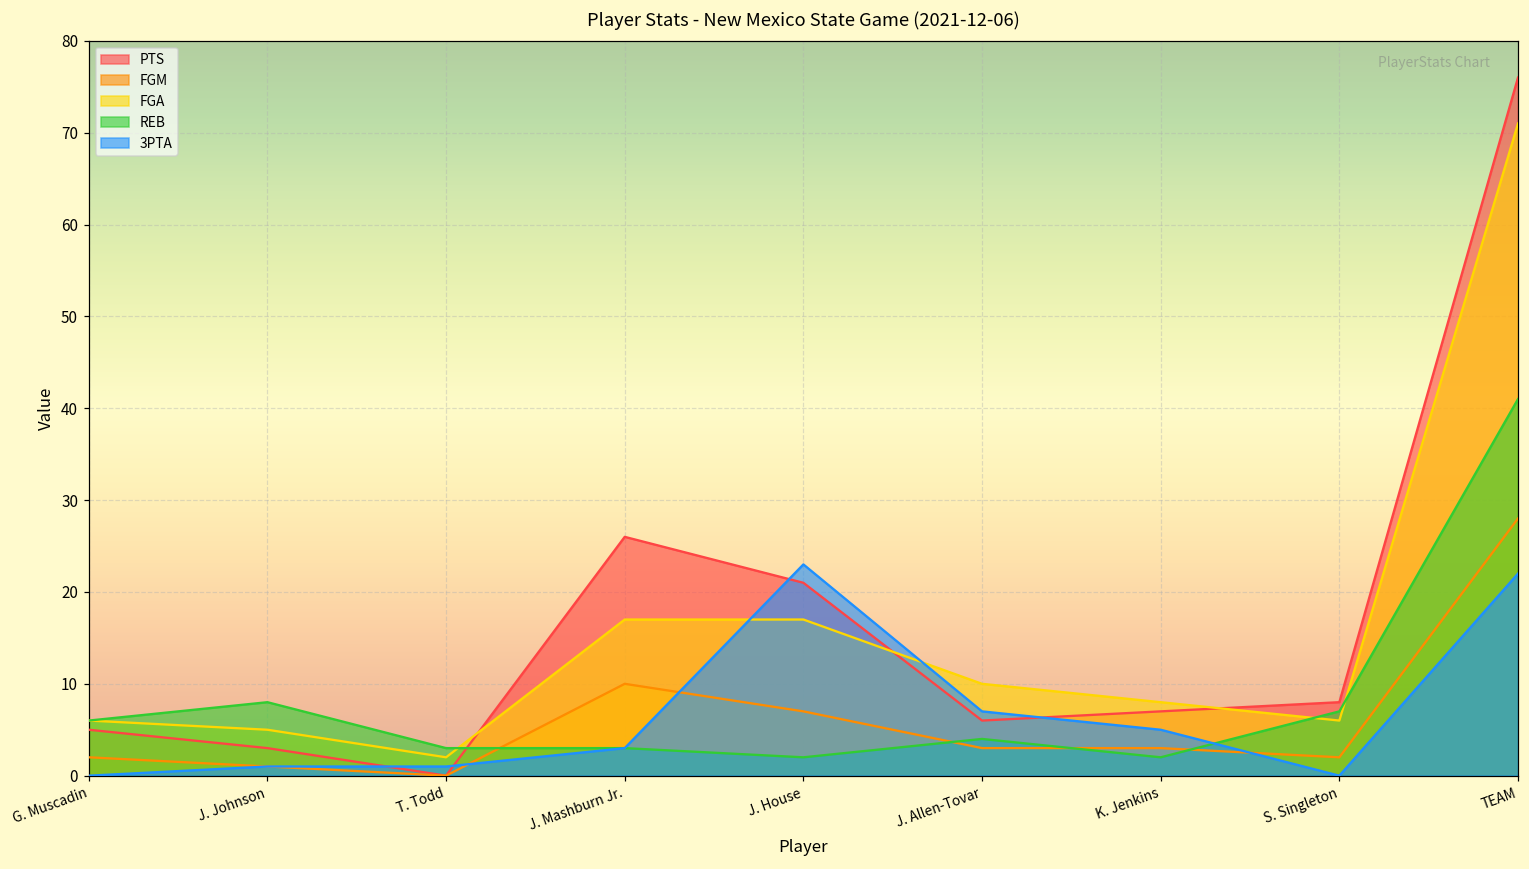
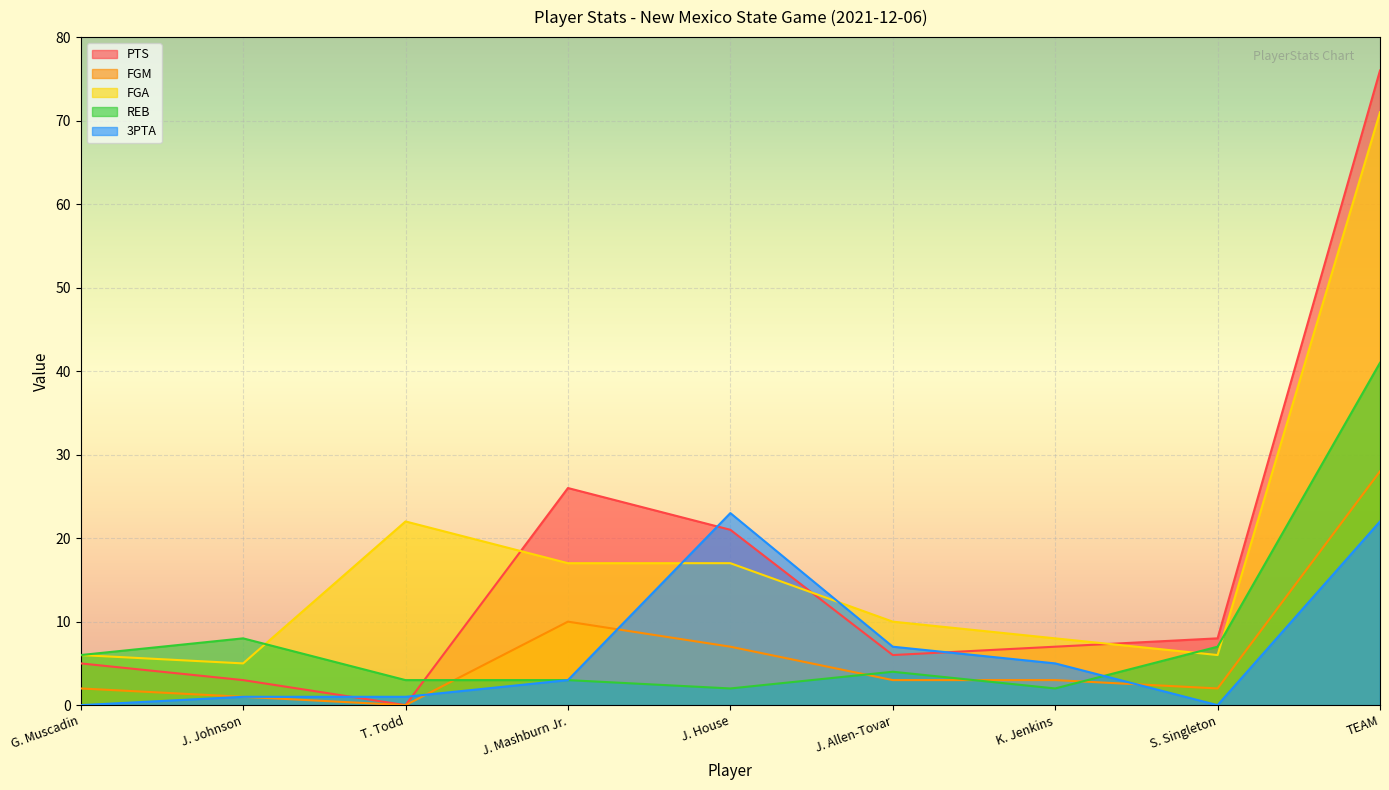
FGA, T. Todd: 2 -> 22
